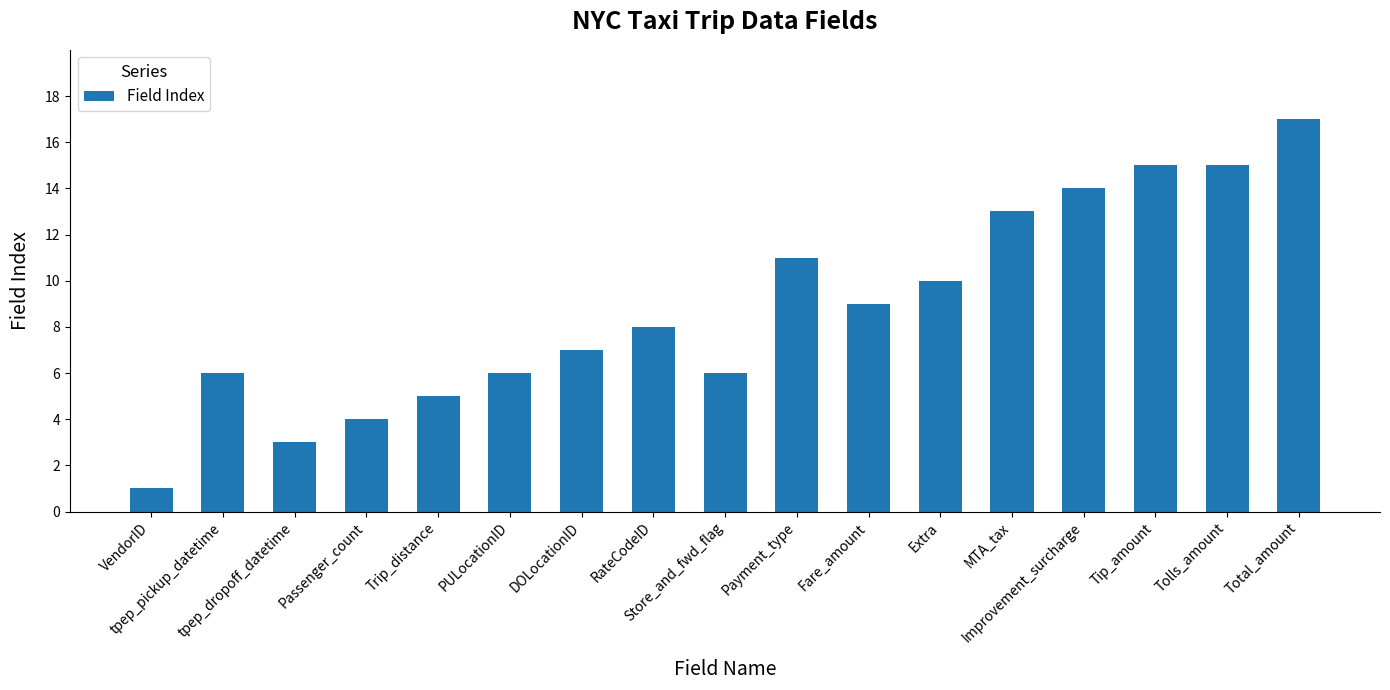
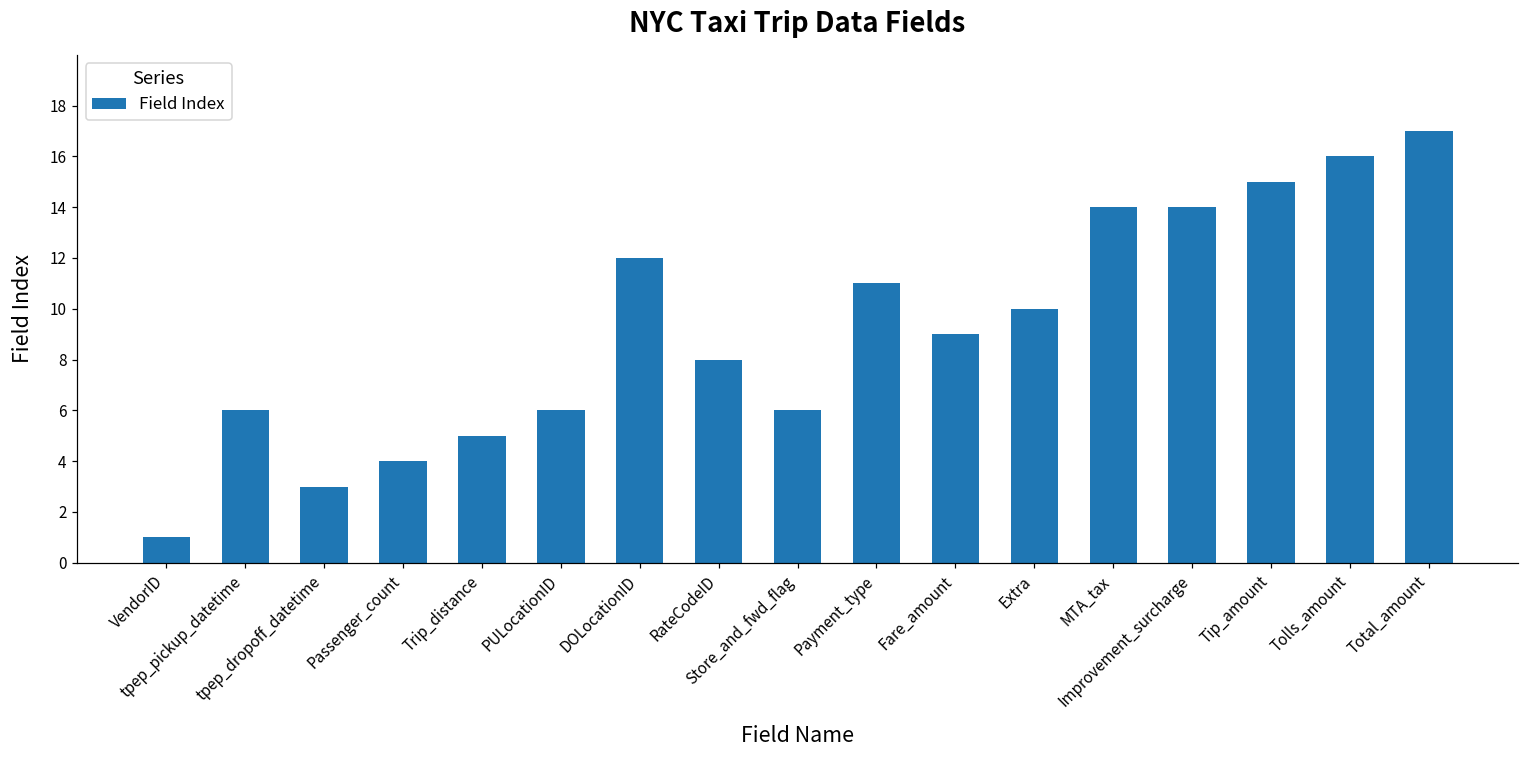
DOLocationID: 7 -> 12
MTA_tax: 13 -> 14
Tolls_amount: 15 -> 16
